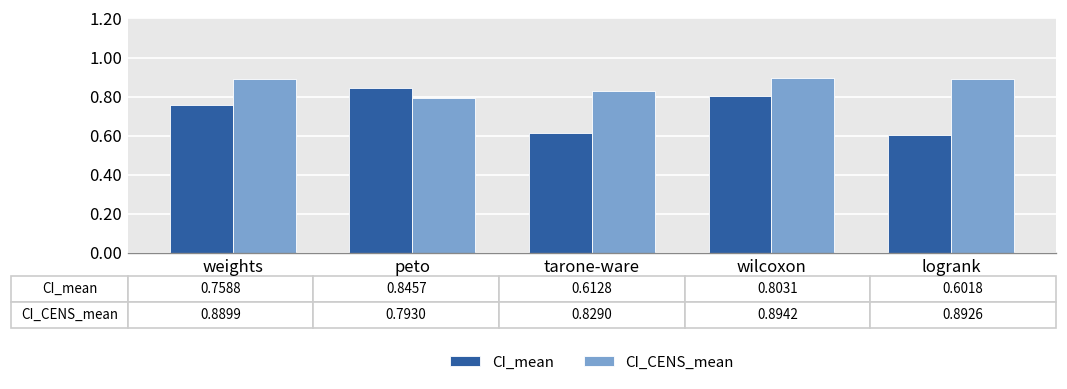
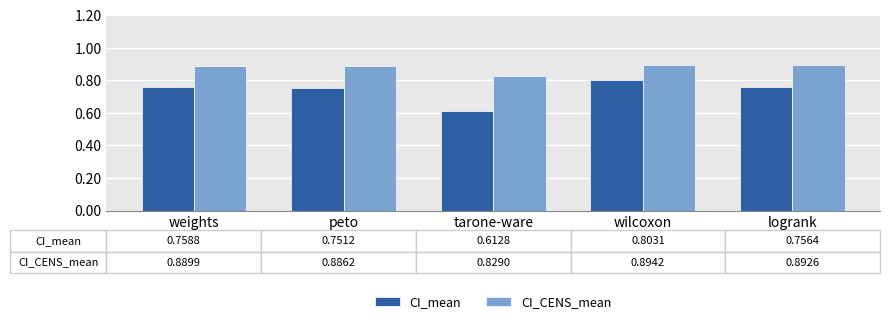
CI_mean, peto: 0.8457 -> 0.7512
CI_CENS_mean, peto: 0.7930 -> 0.8862
CI_mean, logrank: 0.6018 -> 0.7564
